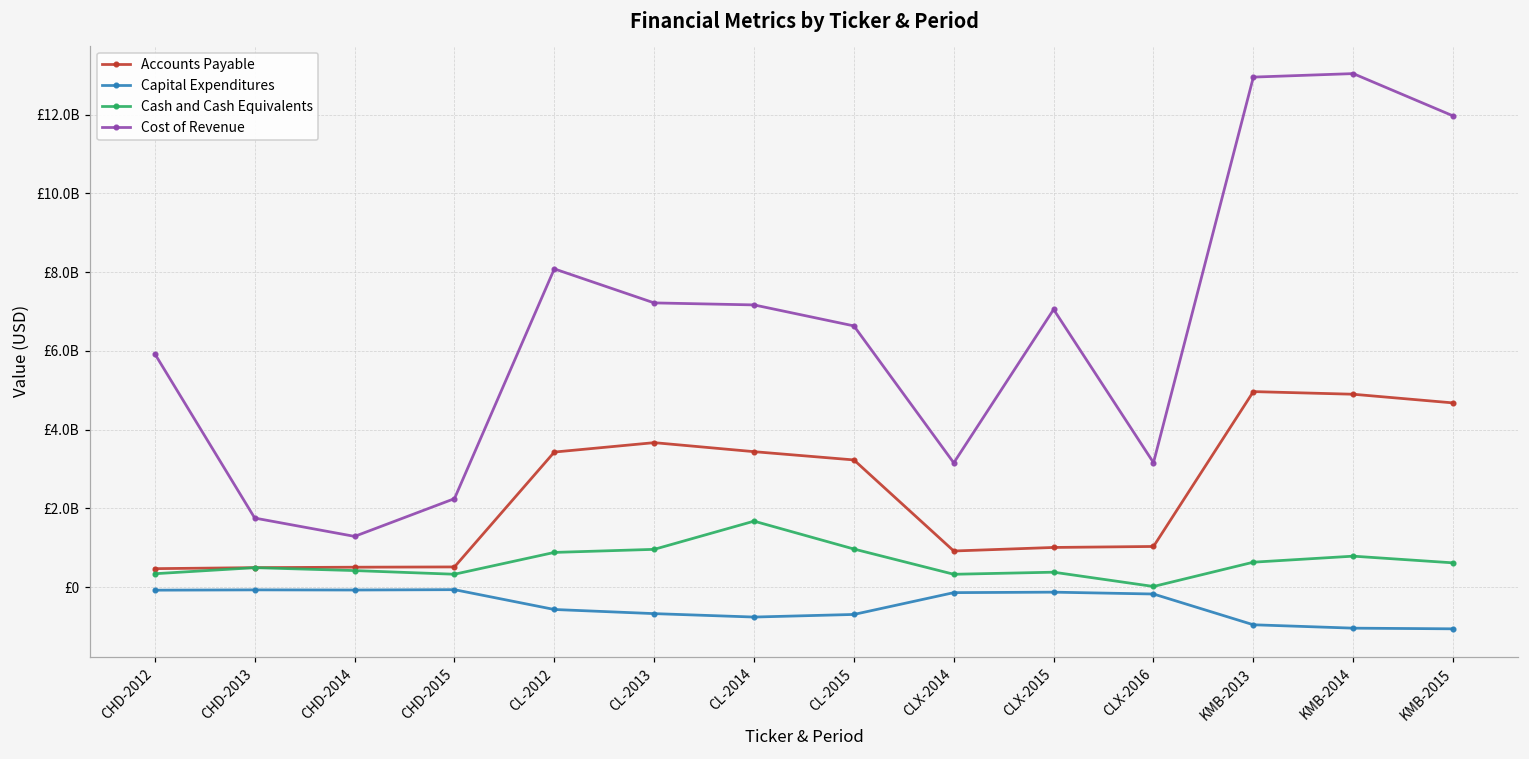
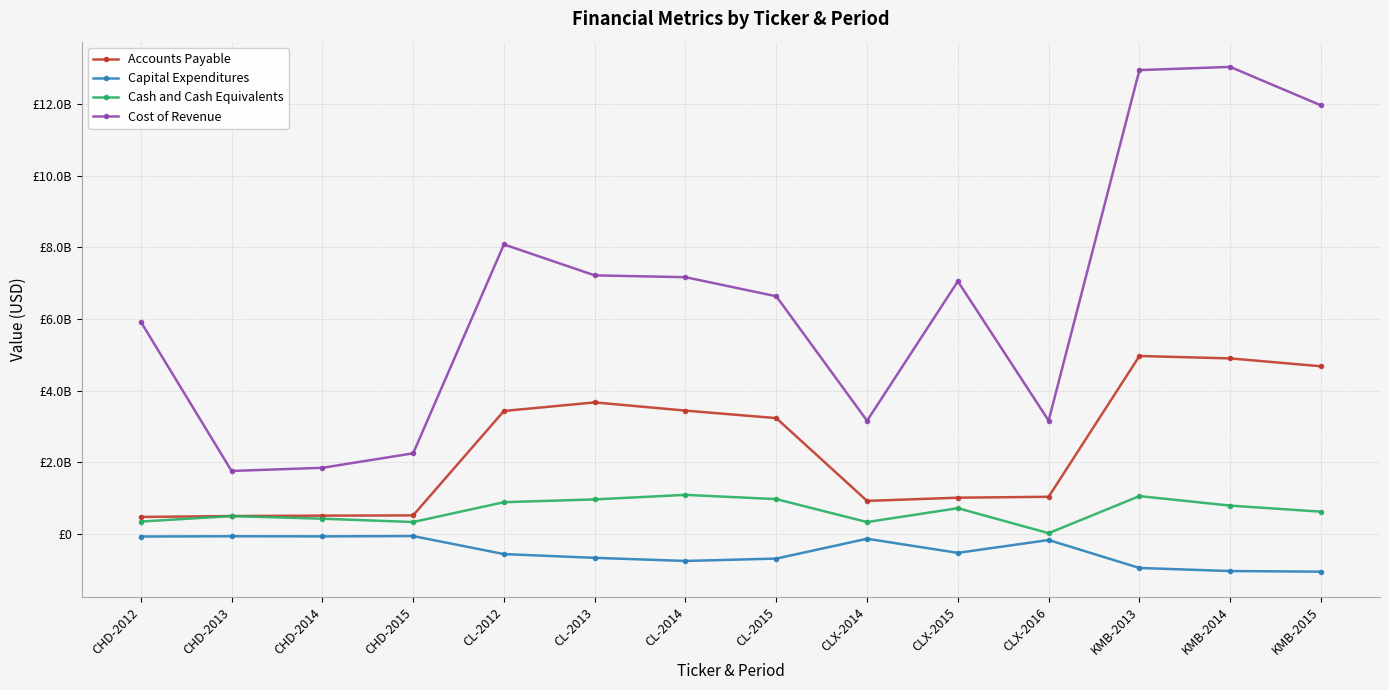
Cost of Revenue, CHD-2014: £1300000000 -> £1800000000
Cash and Cash Equivalents, CL-2014: £1700000000 -> £1100000000
Capital Expenditures, CLX-2015: £-100000000 -> £-500000000
Cash and Cash Equivalents, CLX-2015: £400000000 -> £700000000
Cash and Cash Equivalents, KMB-2013: £600000000 -> £1100000000
